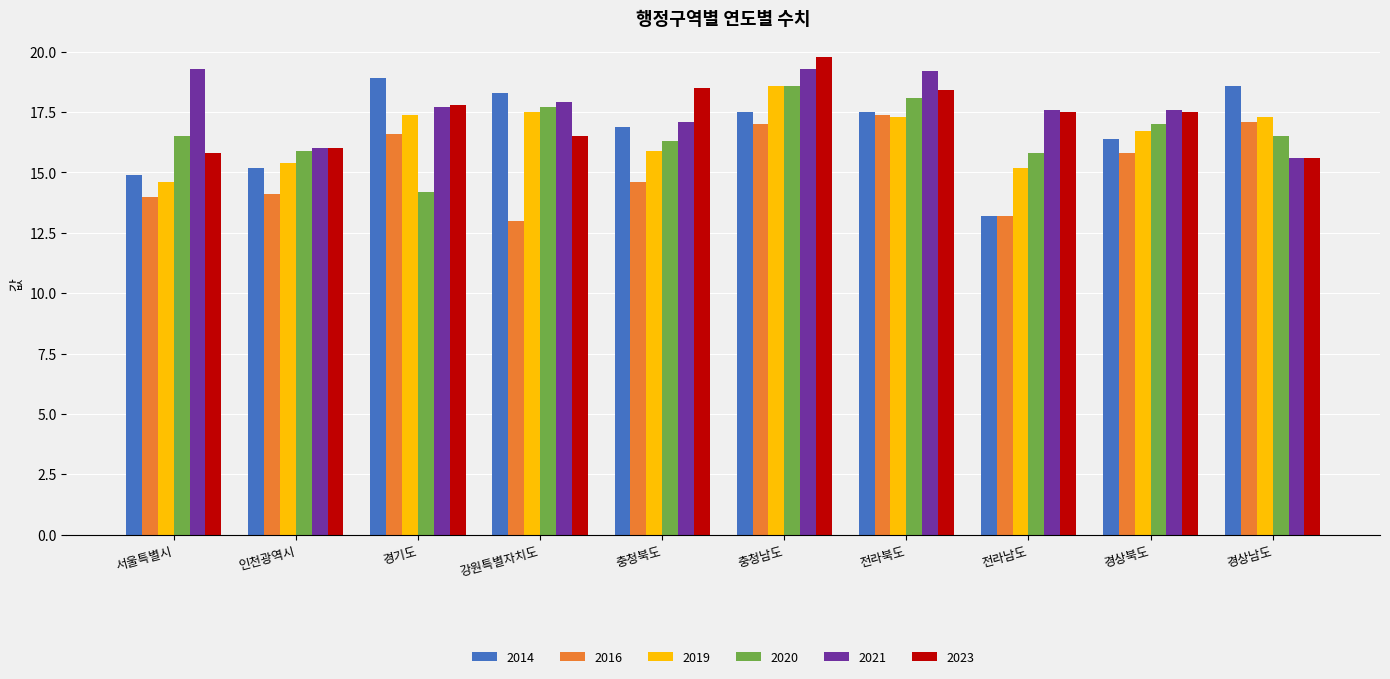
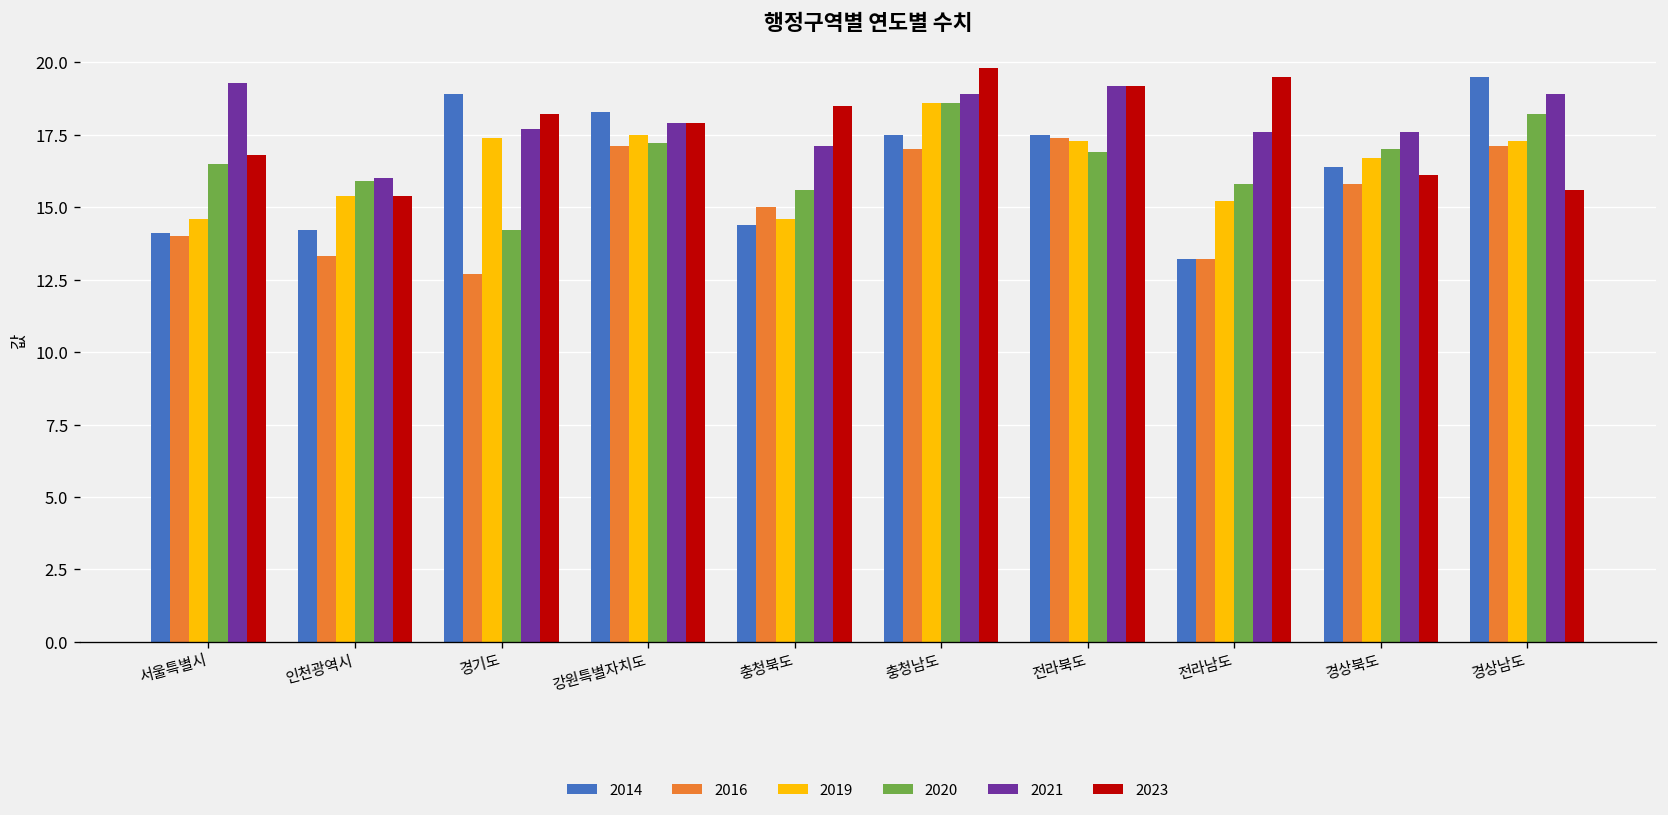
2014, 서울특별시: 14.9 -> 14.1
2023, 서울특별시: 15.8 -> 16.8
2014, 인천광역시: 15.2 -> 14.2
2016, 인천광역시: 14.1 -> 13.3
2023, 인천광역시: 16.0 -> 15.4
2016, 경기도: 16.6 -> 12.7
2023, 경기도: 17.8 -> 18.2
2016, 강원특별자치도: 13.0 -> 17.1
2020, 강원특별자치도: 17.7 -> 17.2
2023, 강원특별자치도: 16.5 -> 17.9
2014, 충청북도: 16.9 -> 14.4
2016, 충청북도: 14.6 -> 15.0
2019, 충청북도: 15.9 -> 14.6
2020, 충청북도: 16.3 -> 15.6
2021, 충청남도: 19.3 -> 18.9
2020, 전라북도: 18.1 -> 16.9
2023, 전라북도: 18.4 -> 19.2
2023, 전라남도: 17.5 -> 19.5
2023, 경상북도: 17.5 -> 16.1
2014, 경상남도: 18.6 -> 19.5
2020, 경상남도: 16.5 -> 18.2
2021, 경상남도: 15.6 -> 18.9
